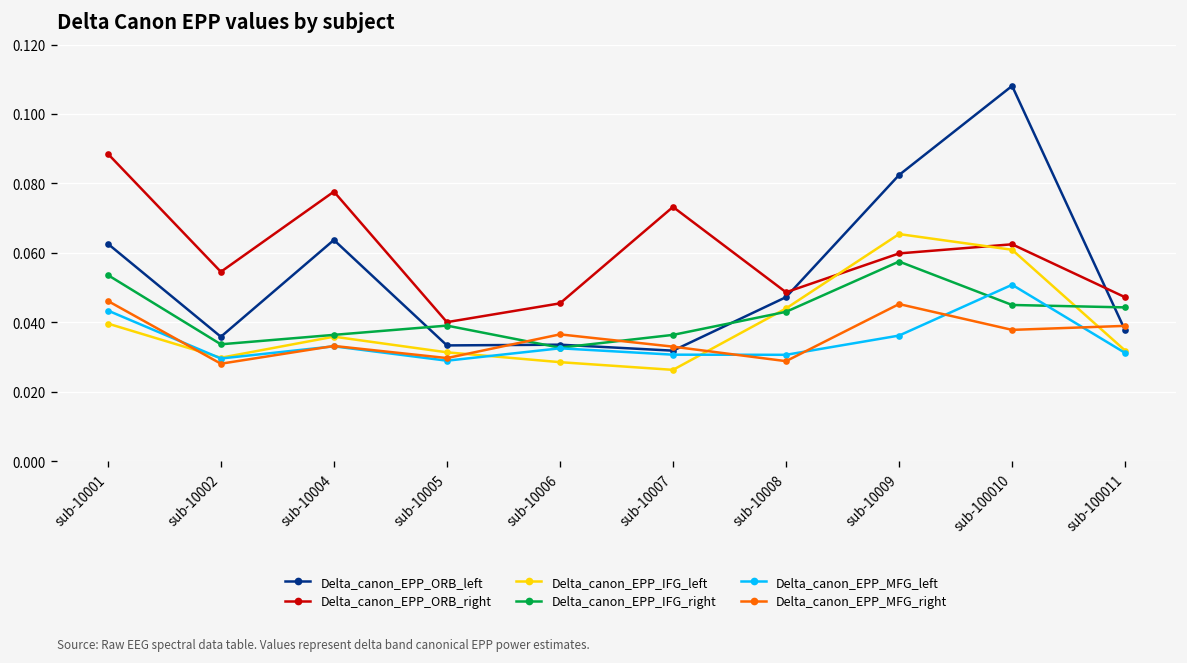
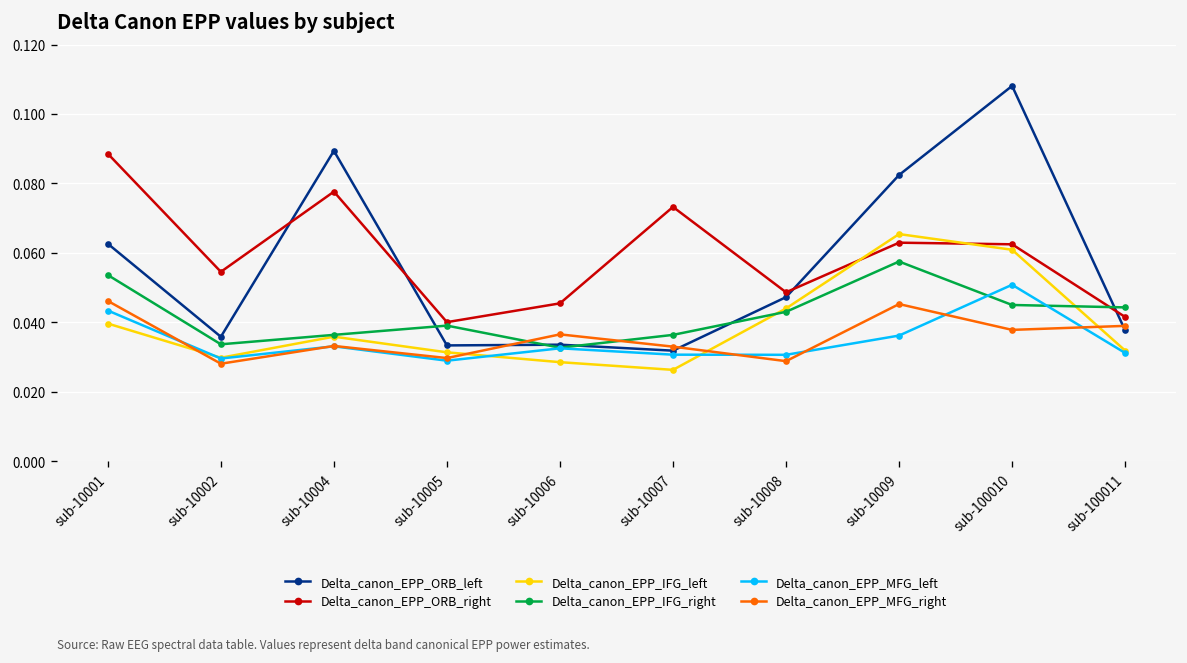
Delta_canon_EPP_ORB_left, sub-10004: 0.064 -> 0.089
Delta_canon_EPP_ORB_right, sub-10009: 0.060 -> 0.063
Delta_canon_EPP_ORB_right, sub-100011: 0.047 -> 0.042
